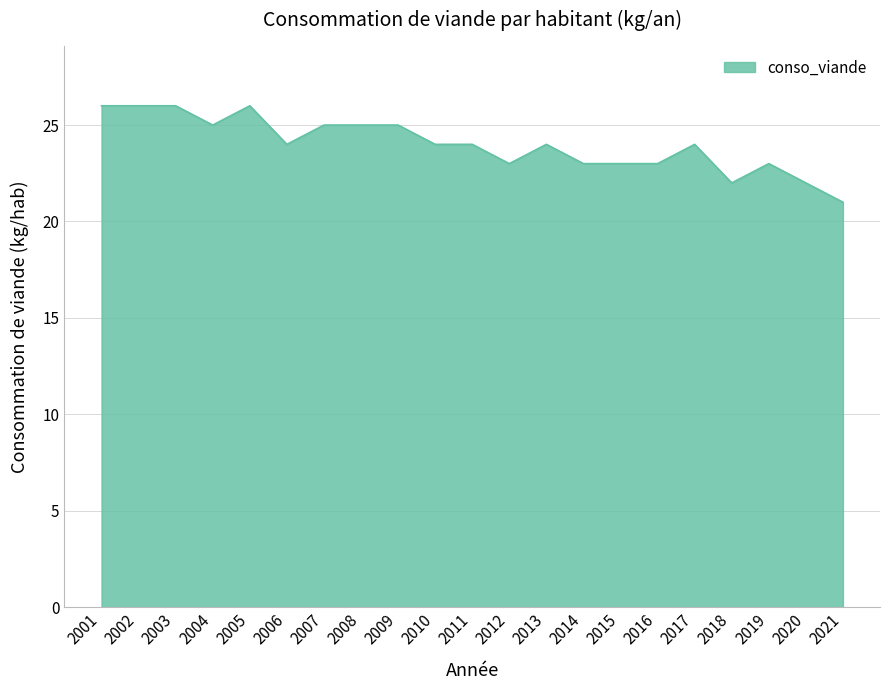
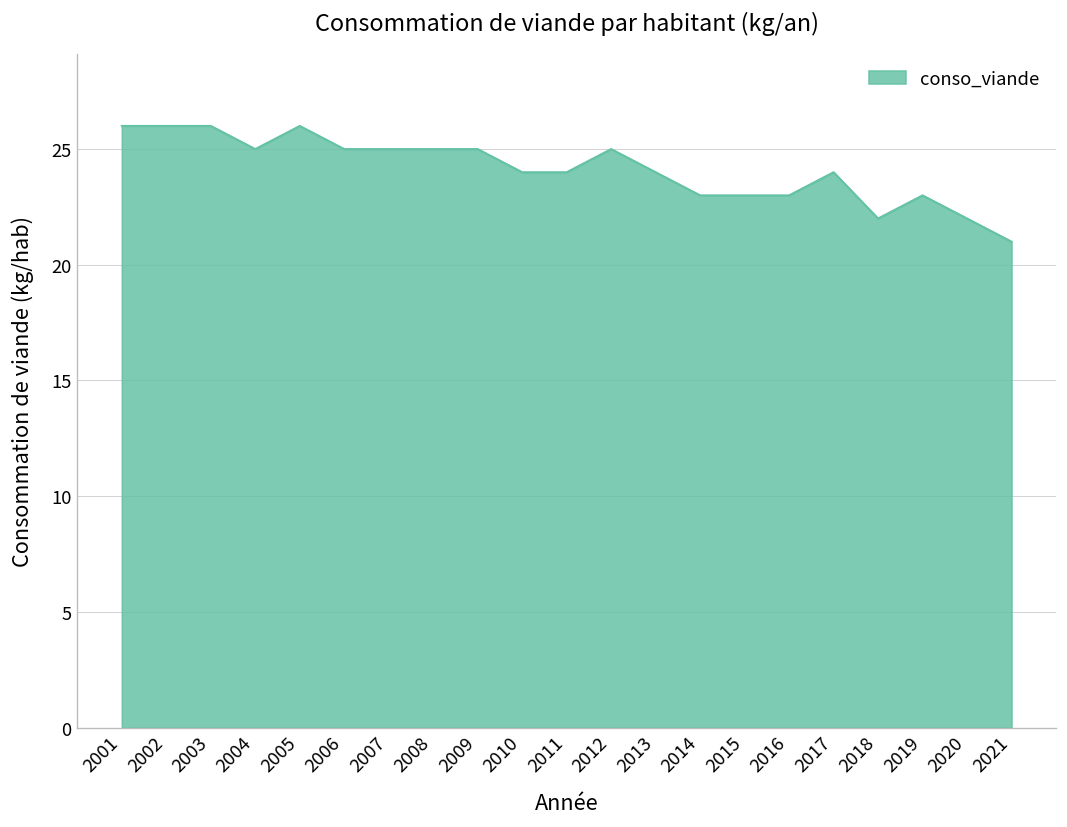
2006: 24 -> 25
2012: 23 -> 25
